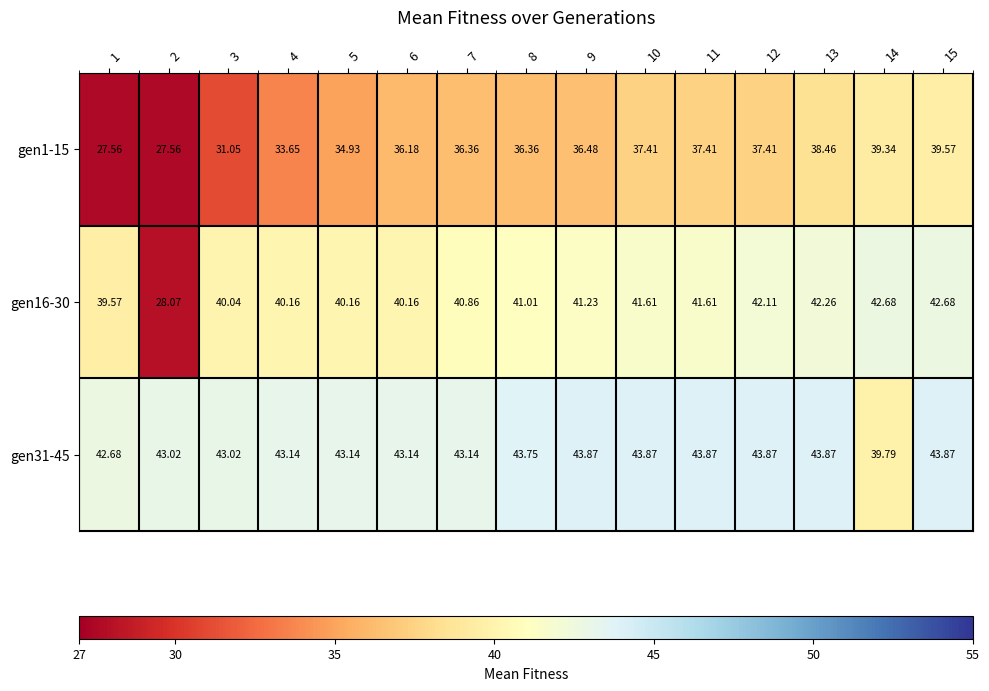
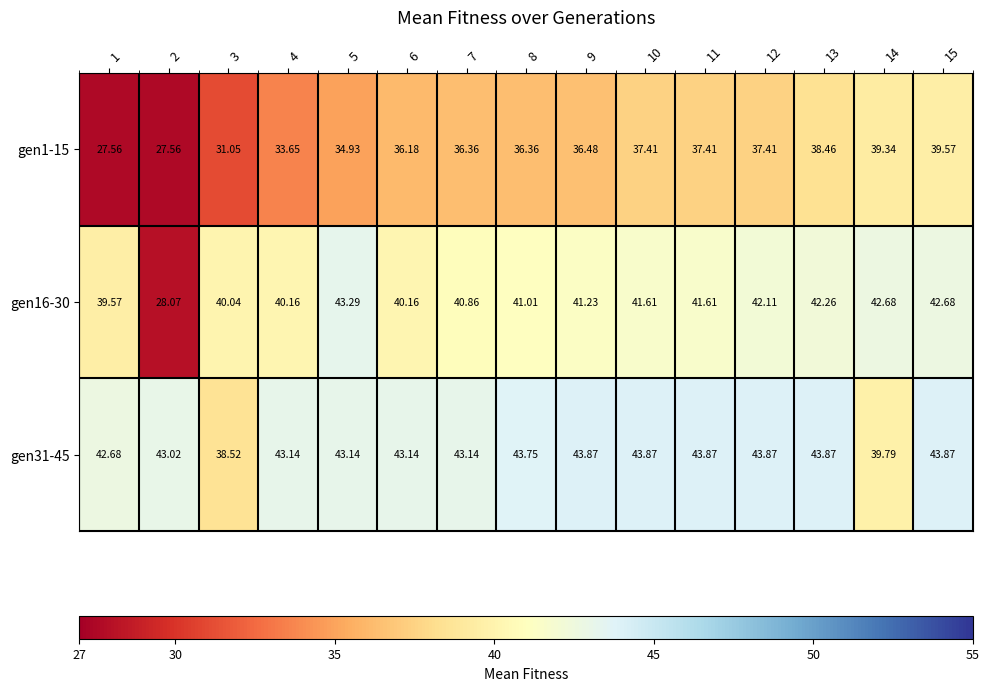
gen16-30, 5: 40.16 -> 43.29
gen31-45, 3: 43.02 -> 38.52
